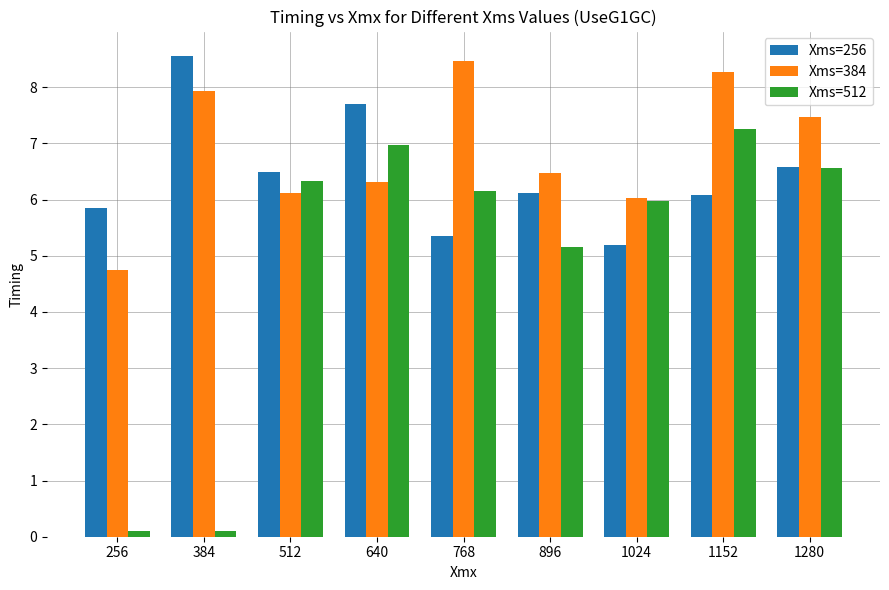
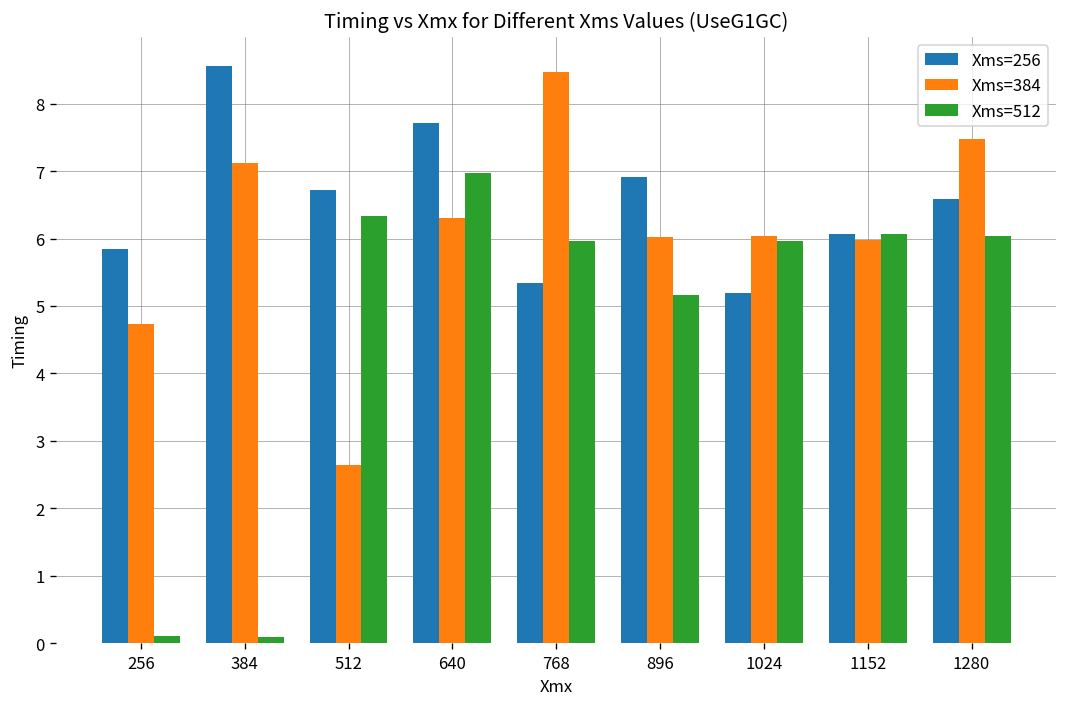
Xms=384, 384: 7.9 -> 7.1
Xms=256, 512: 6.5 -> 6.7
Xms=384, 512: 6.1 -> 2.6
Xms=512, 768: 6.2 -> 6.0
Xms=256, 896: 6.1 -> 6.9
Xms=384, 896: 6.5 -> 6.0
Xms=384, 1152: 8.3 -> 6.0
Xms=512, 1152: 7.3 -> 6.1
Xms=512, 1280: 6.6 -> 6.0
